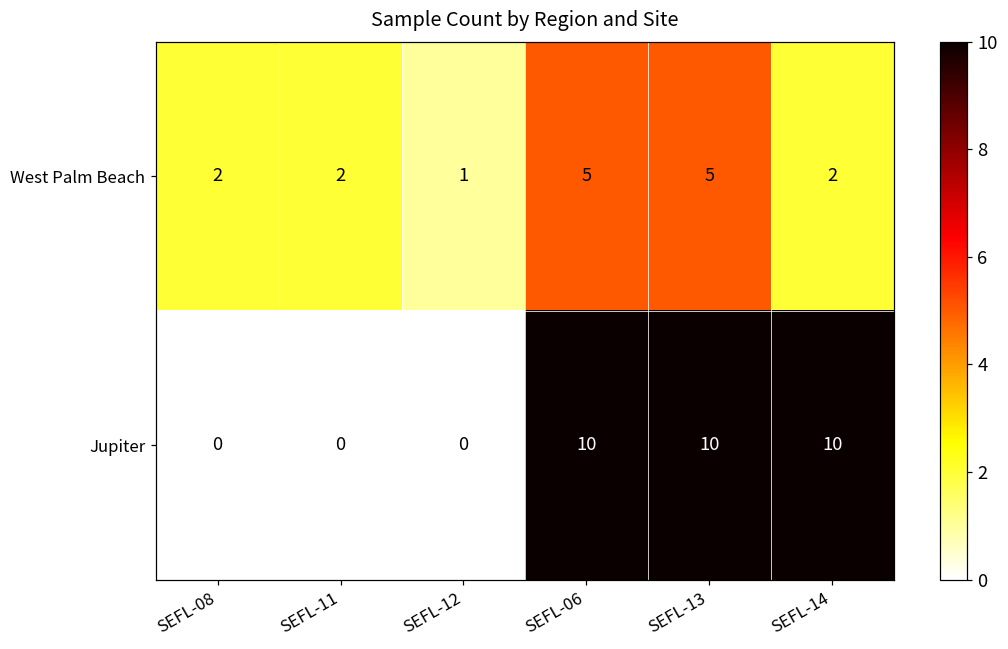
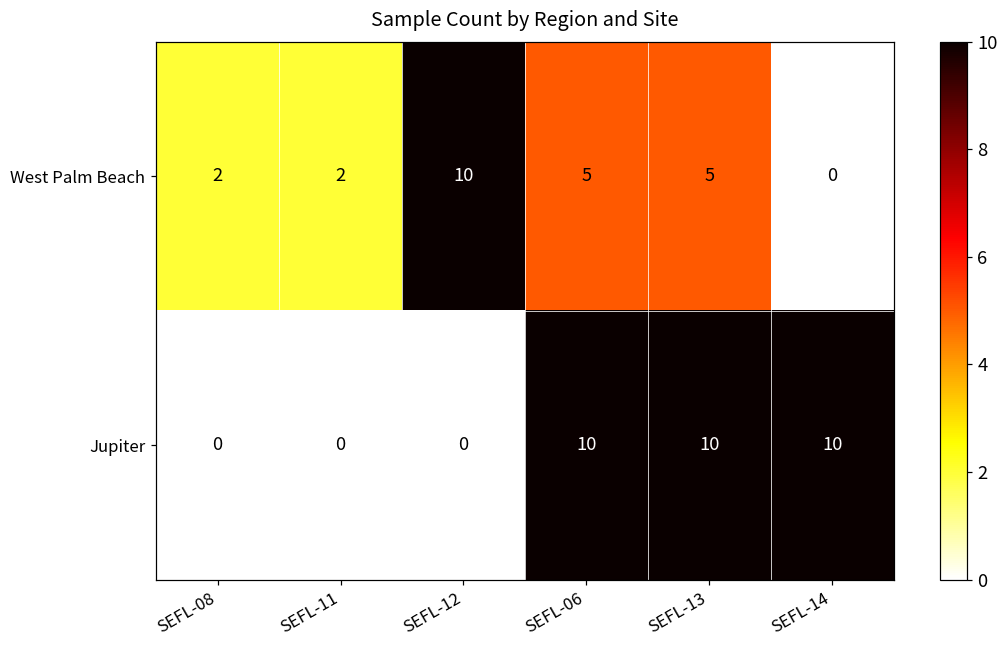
West Palm Beach, SEFL-12: 1 -> 10
West Palm Beach, SEFL-14: 2 -> 0
